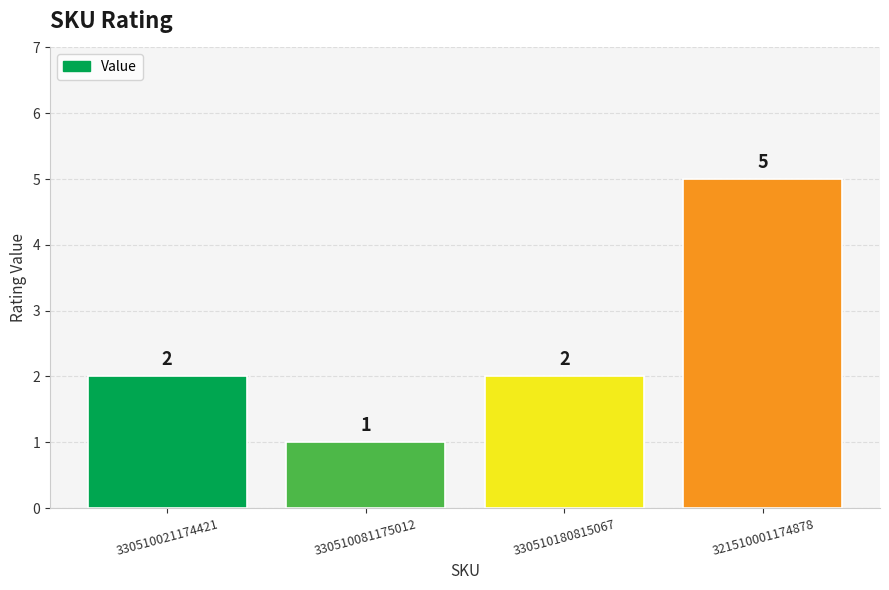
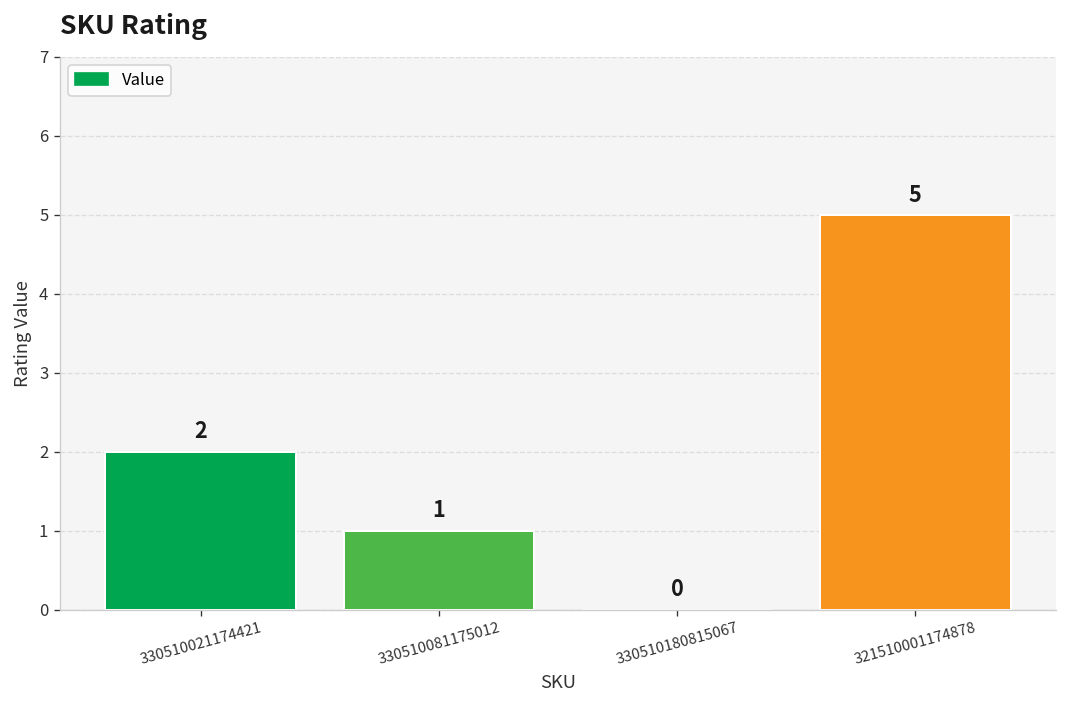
330510180815067: 2 -> 0
